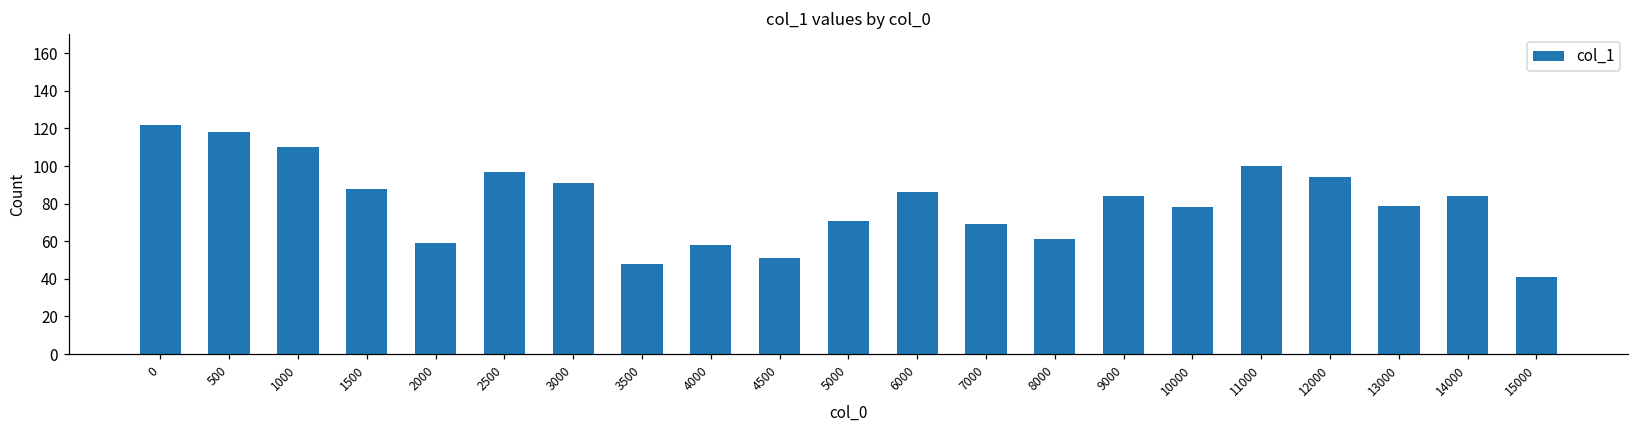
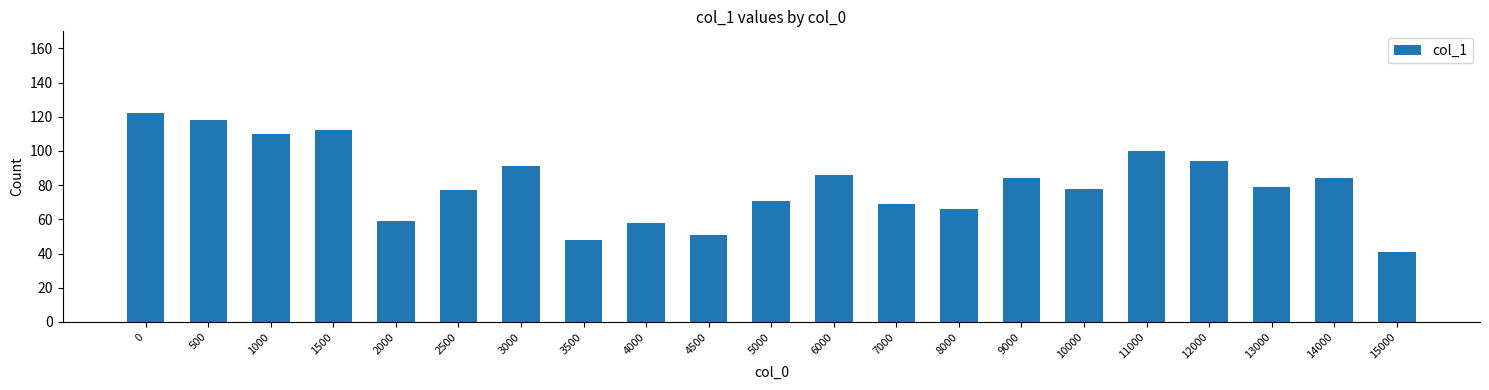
1500: 88 -> 112
2500: 97 -> 77
8000: 61 -> 66
